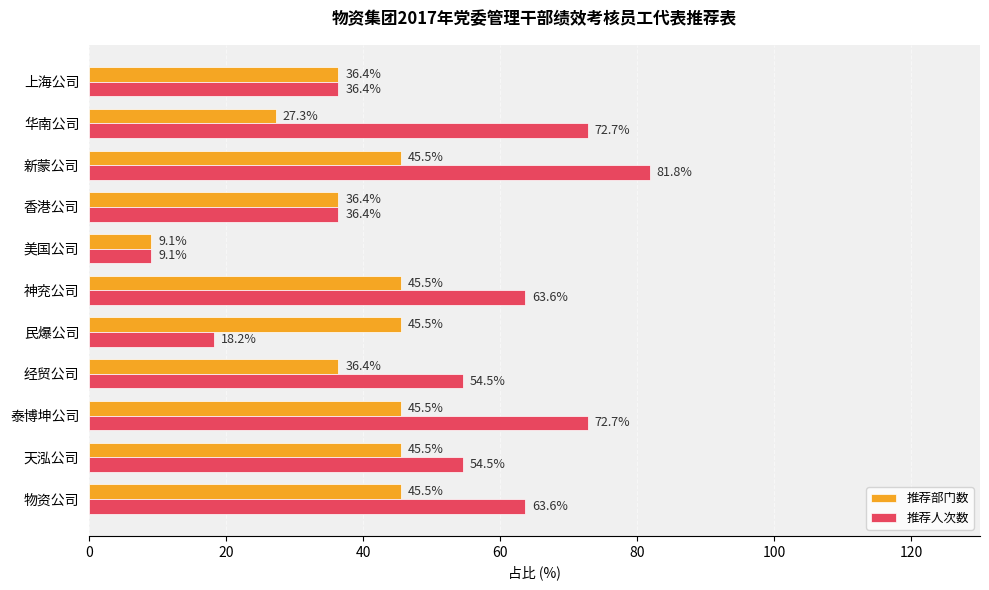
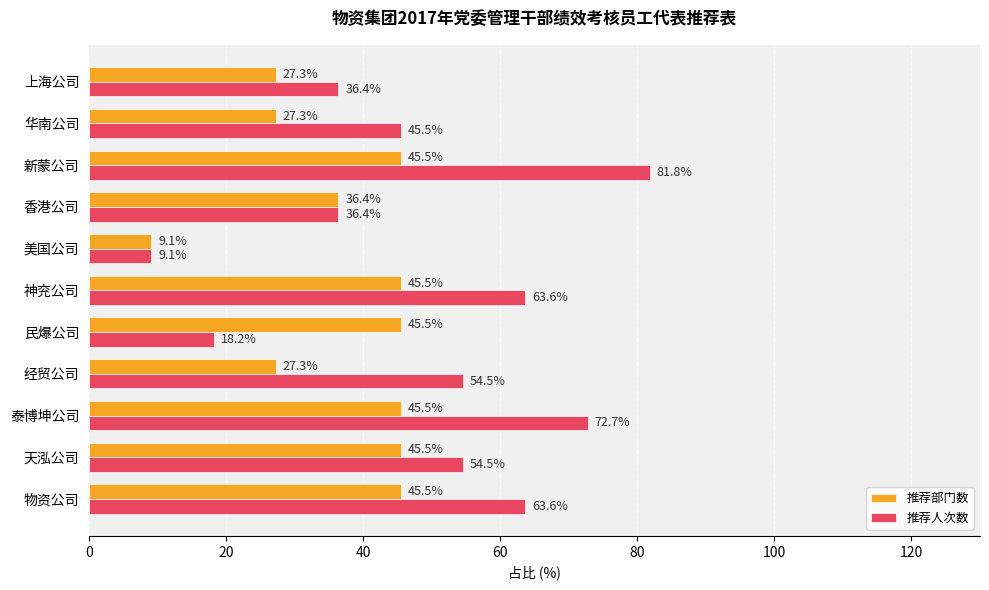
推荐部门数, 上海公司: 36.4% -> 27.3%
推荐人次数, 华南公司: 72.7% -> 45.5%
推荐部门数, 经贸公司: 36.4% -> 27.3%
